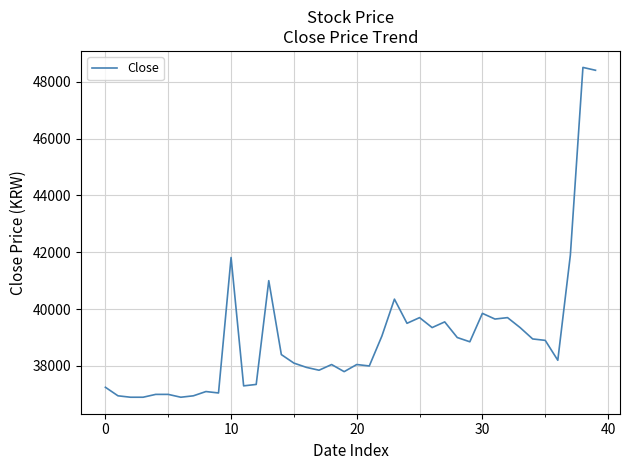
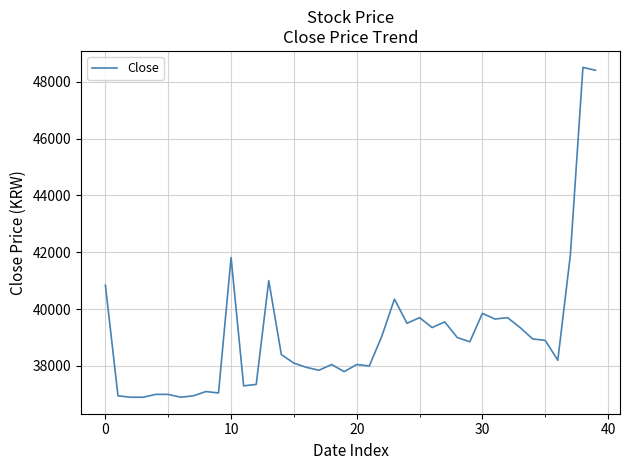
0: 37300 -> 40800
